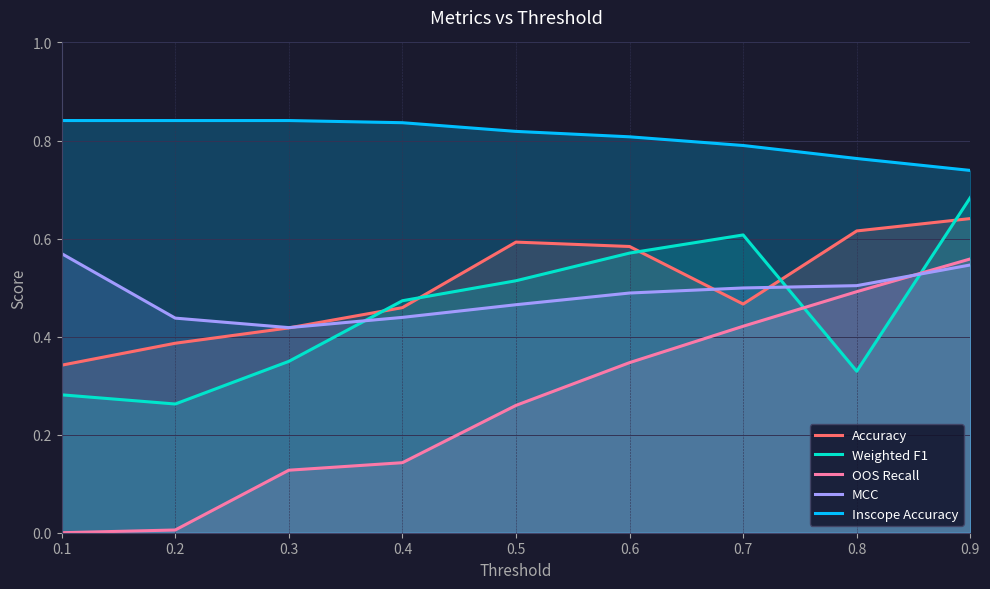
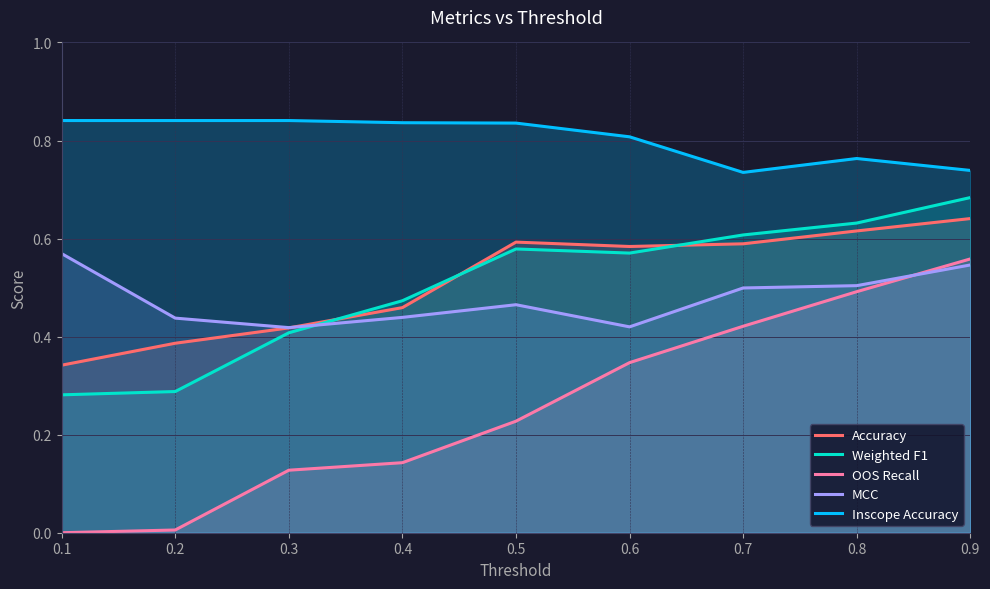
Weighted F1, 0.2: 0.26 -> 0.29
Weighted F1, 0.3: 0.35 -> 0.41
Weighted F1, 0.5: 0.51 -> 0.58
OOS Recall, 0.5: 0.26 -> 0.23
Inscope Accuracy, 0.5: 0.82 -> 0.84
MCC, 0.6: 0.49 -> 0.42
Accuracy, 0.7: 0.47 -> 0.59
Inscope Accuracy, 0.7: 0.79 -> 0.73
Weighted F1, 0.8: 0.33 -> 0.63
